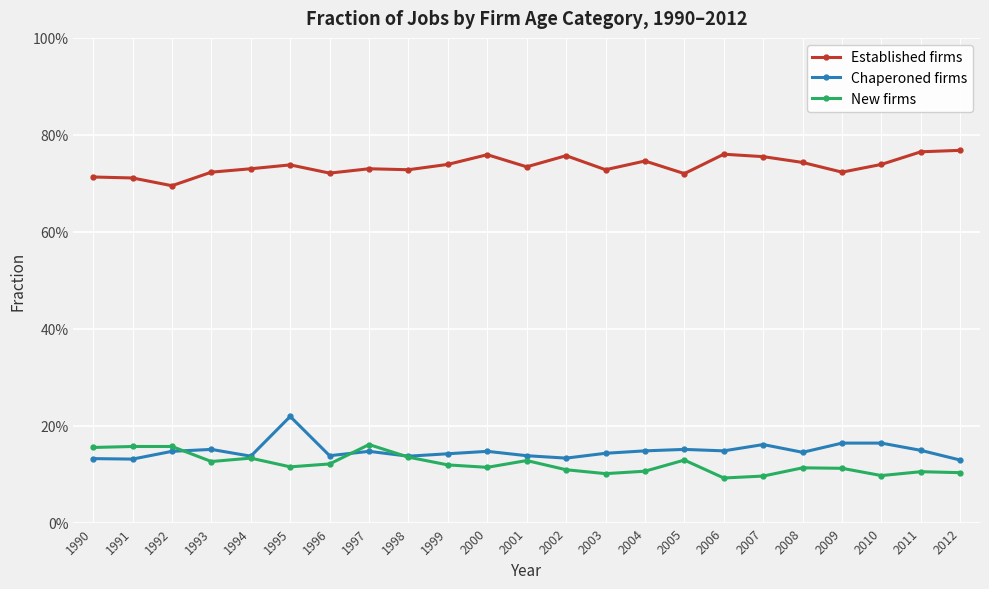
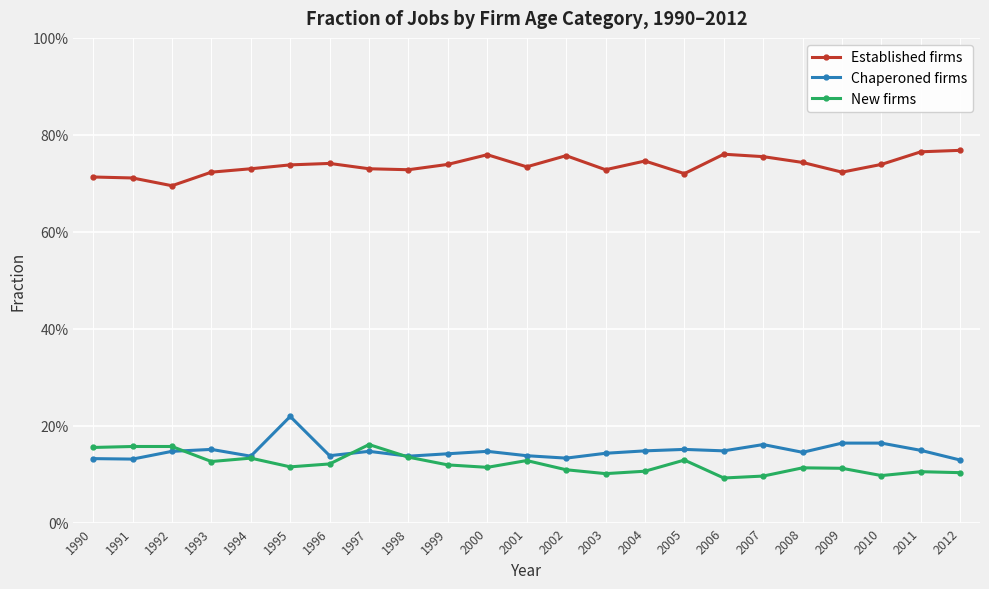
Established firms, 1996: 72% -> 74%
